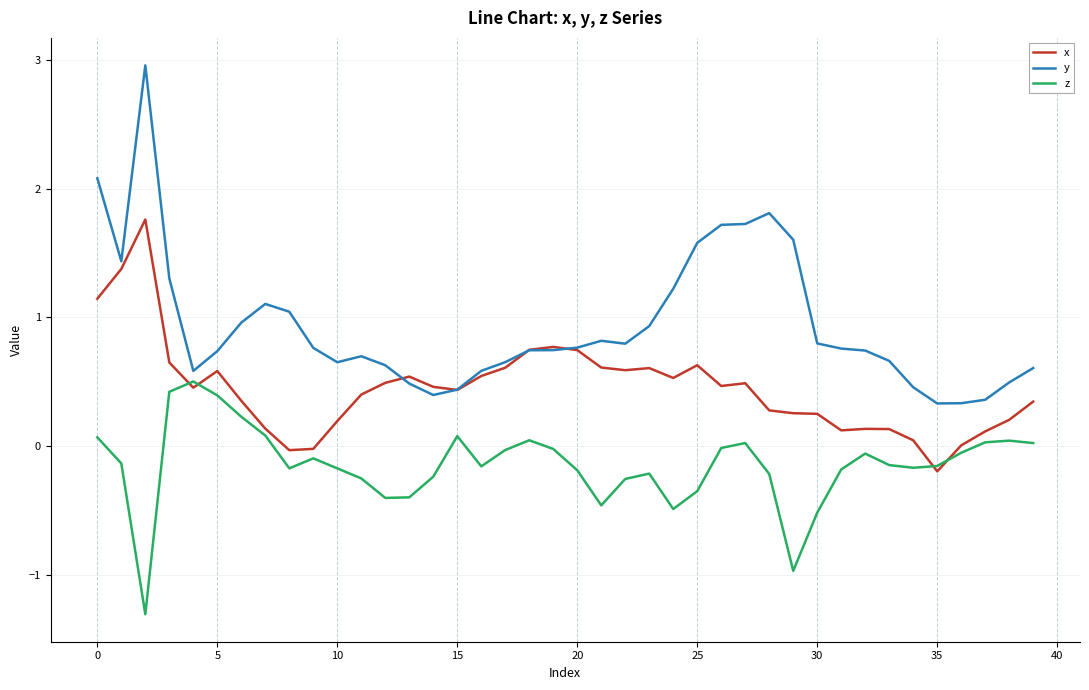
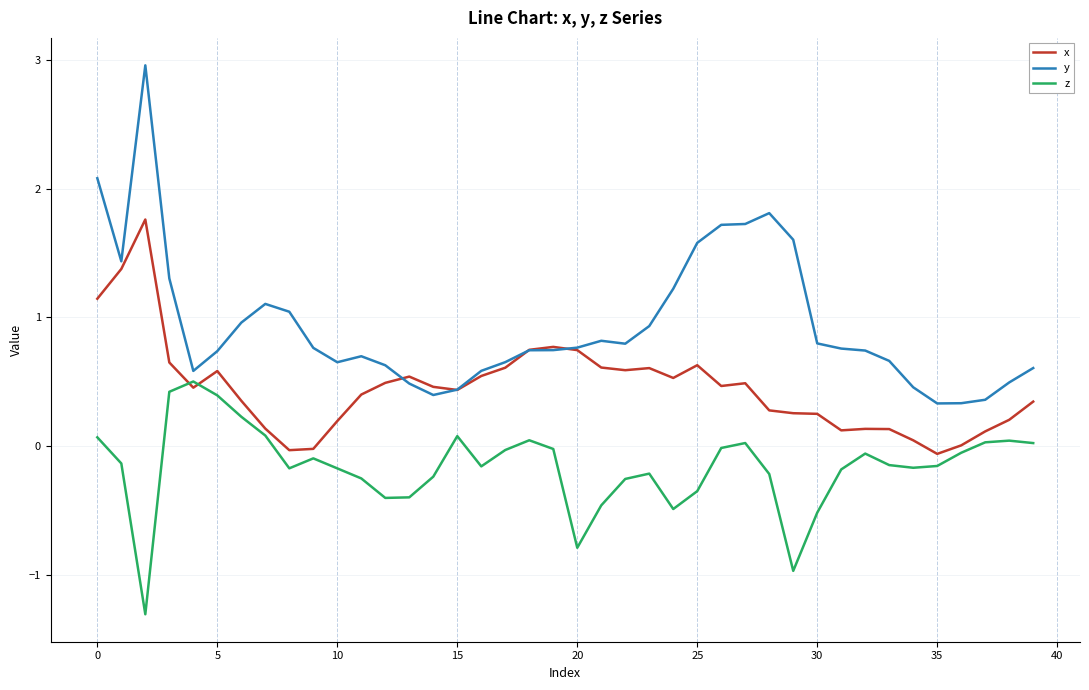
z, 20: -0.19 -> -0.79
x, 35: -0.20 -> -0.06
